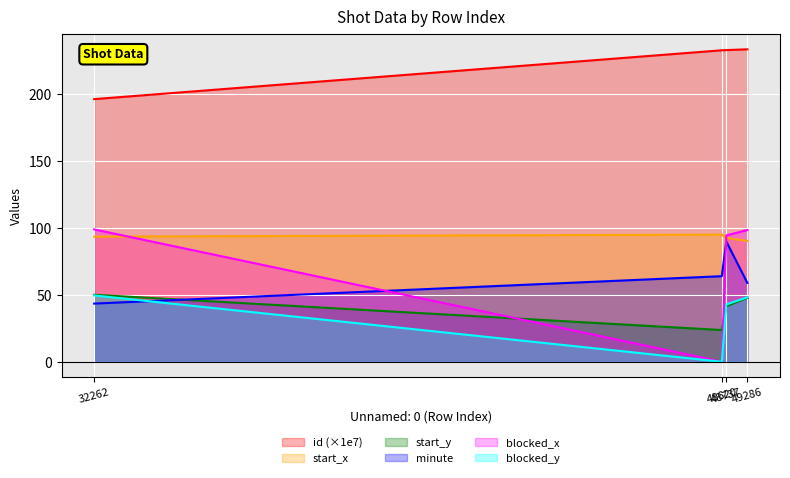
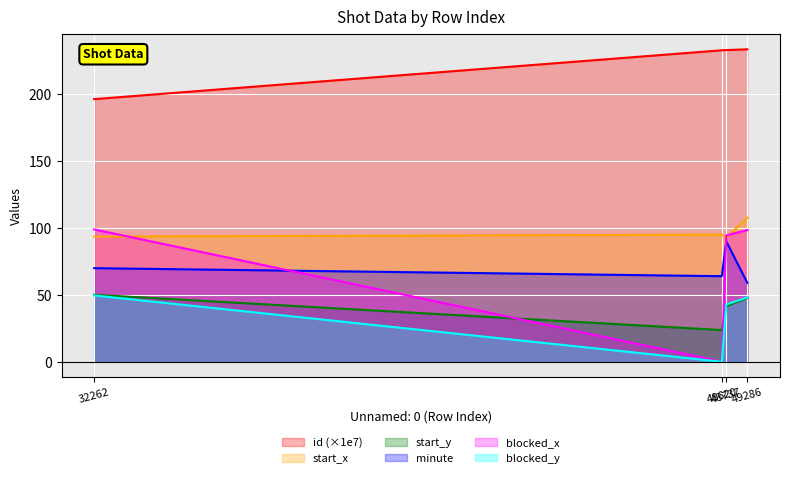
minute, 32262: 44 -> 70
start_x, 49286: 90 -> 108
